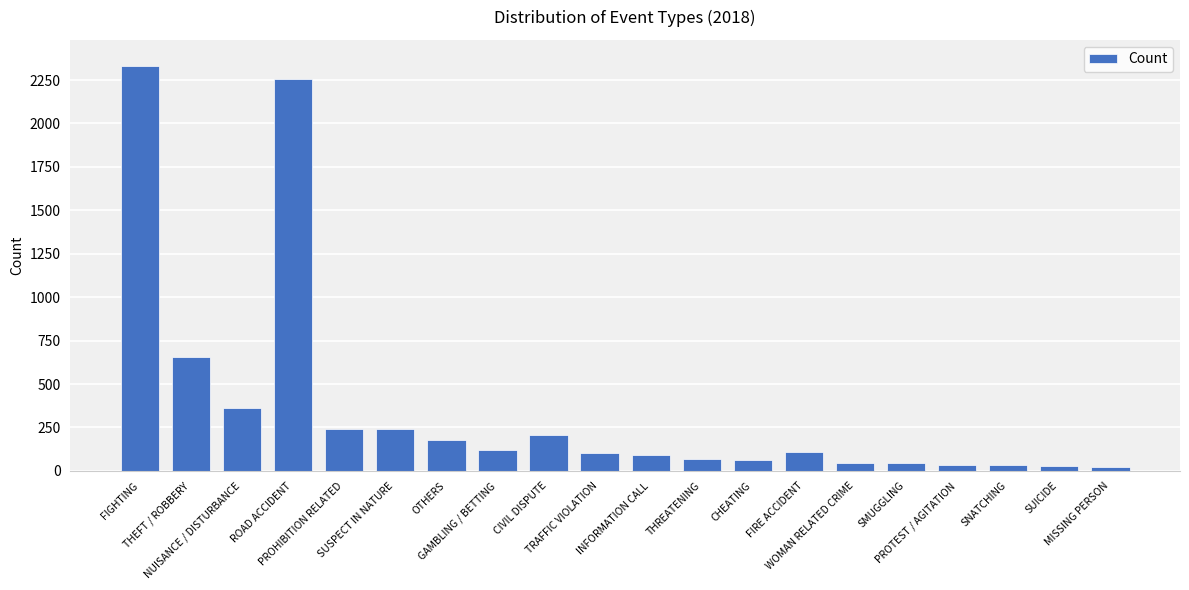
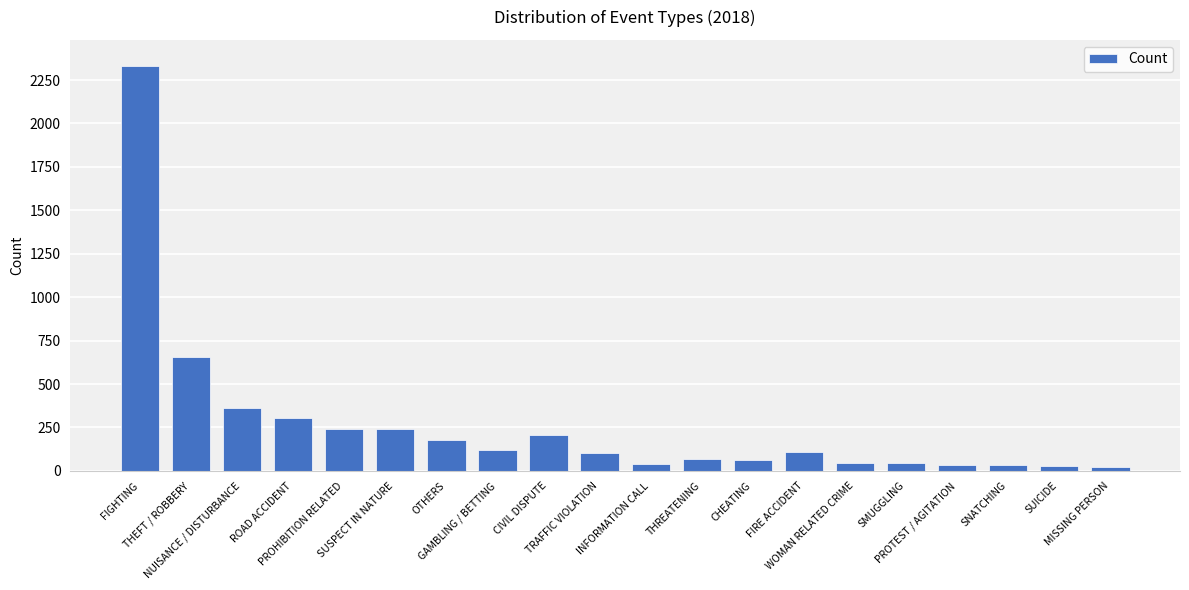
ROAD ACCIDENT: 2260 -> 310
INFORMATION CALL: 90 -> 40
